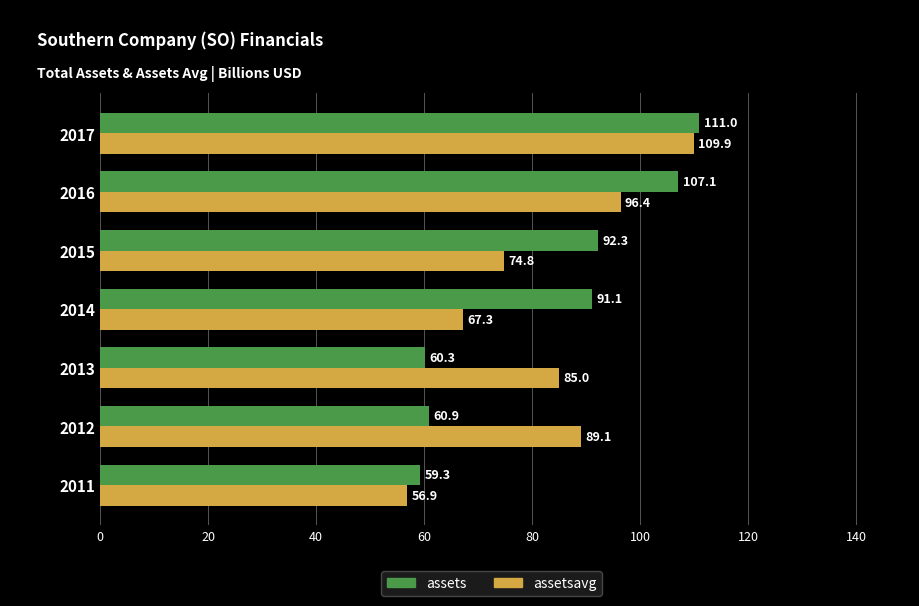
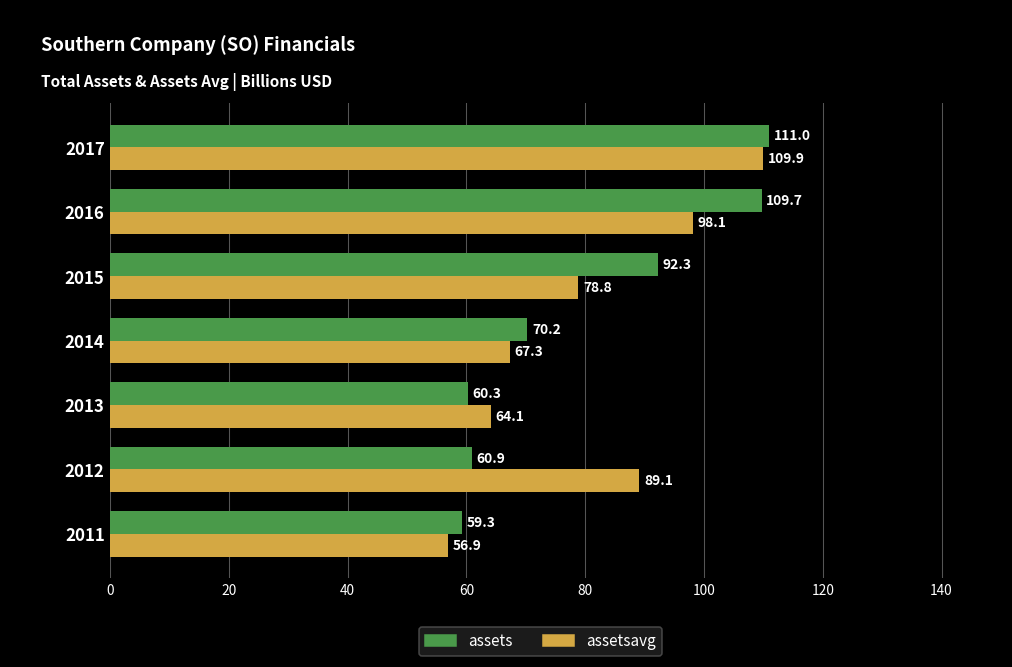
assets, 2016: 107.1 -> 109.7
assetsavg, 2016: 96.4 -> 98.1
assetsavg, 2015: 74.8 -> 78.8
assets, 2014: 91.1 -> 70.2
assetsavg, 2013: 85.0 -> 64.1
